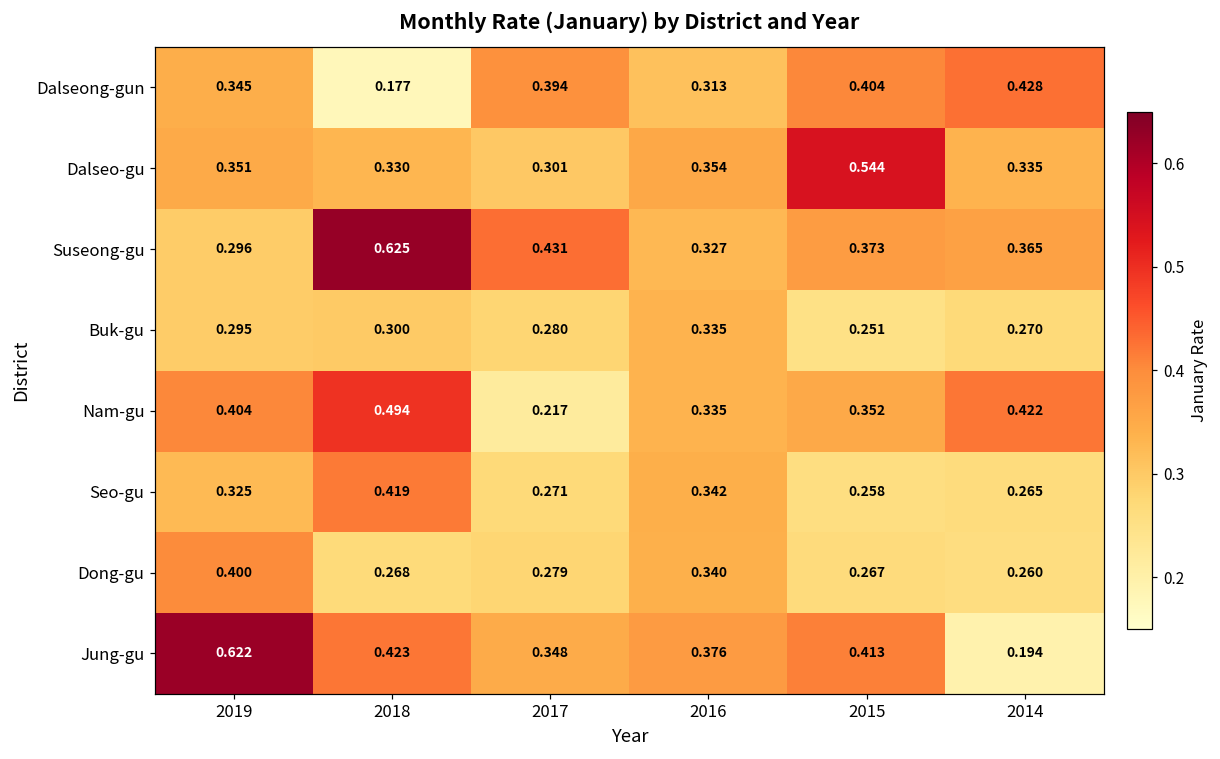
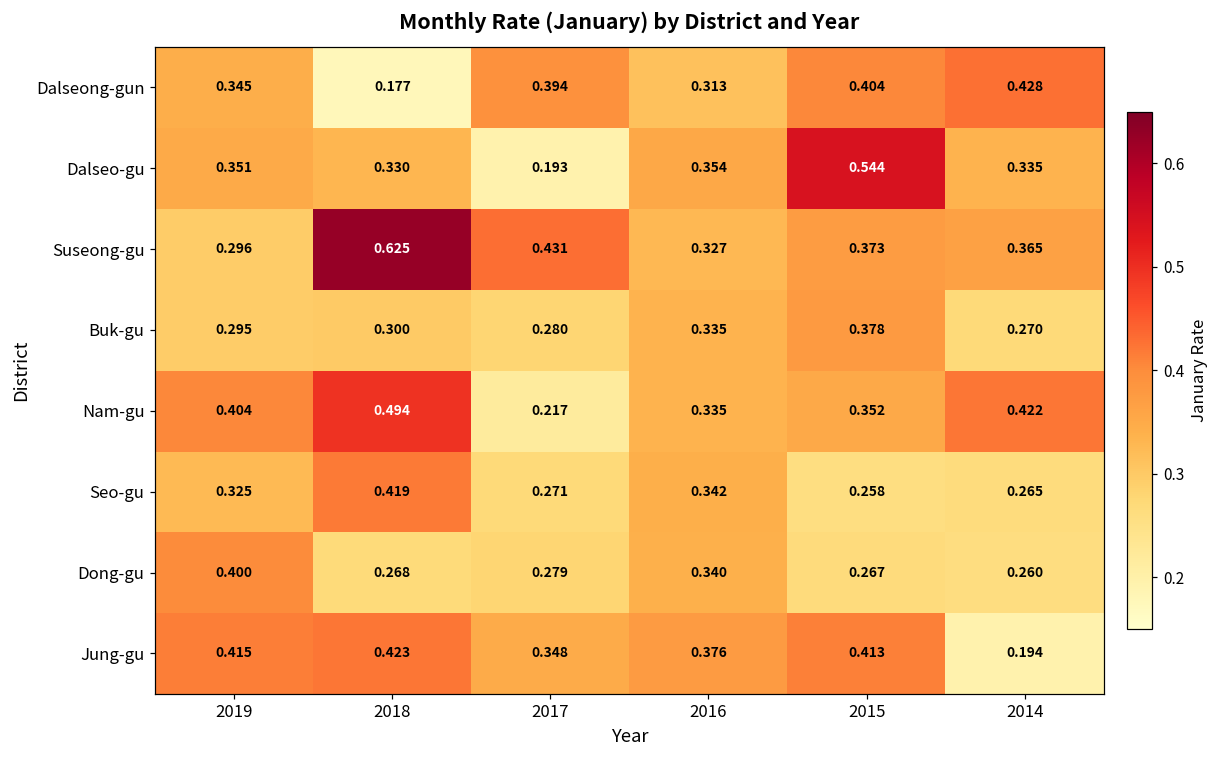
Dalseo-gu, 2017: 0.301 -> 0.193
Buk-gu, 2015: 0.251 -> 0.378
Jung-gu, 2019: 0.622 -> 0.415
